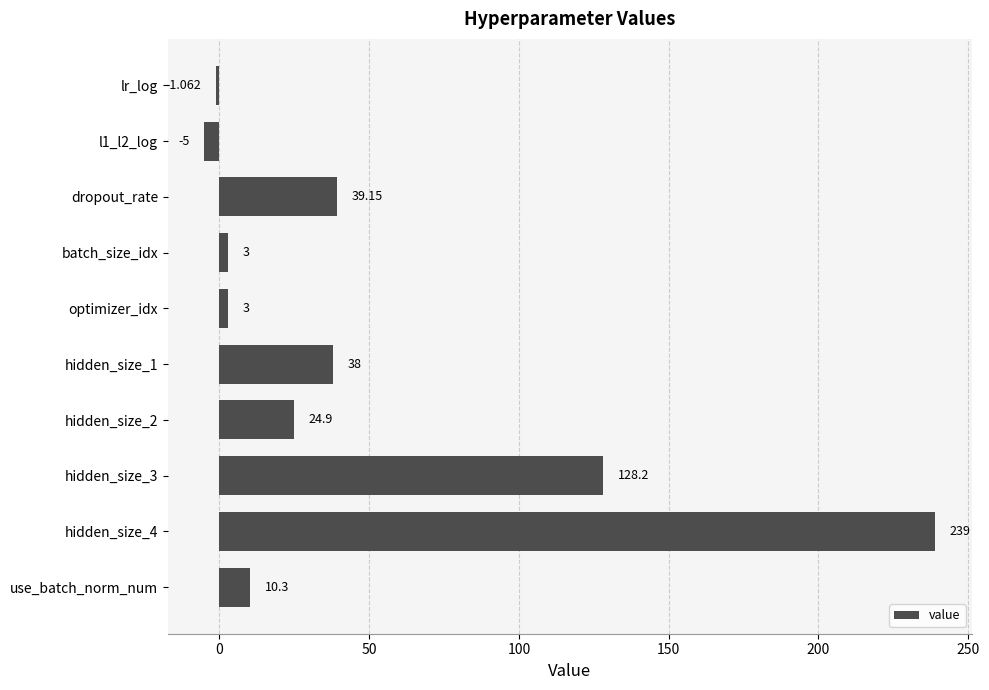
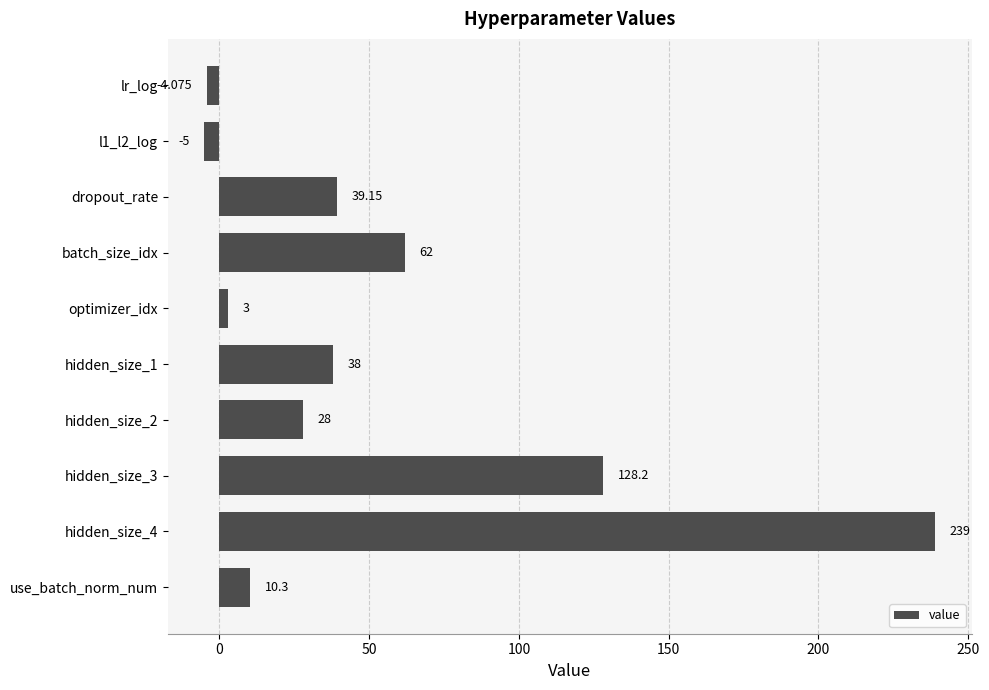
lr_log: -1.062 -> -4.075
batch_size_idx: 3 -> 62
hidden_size_2: 24.9 -> 28
